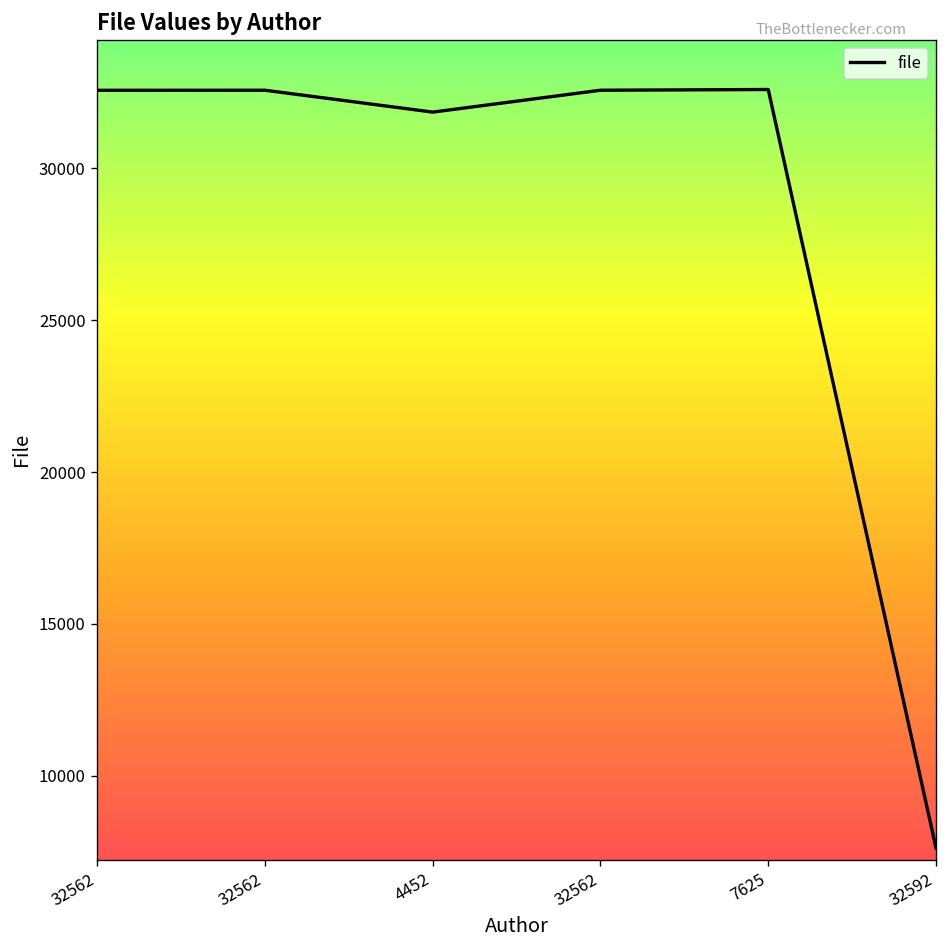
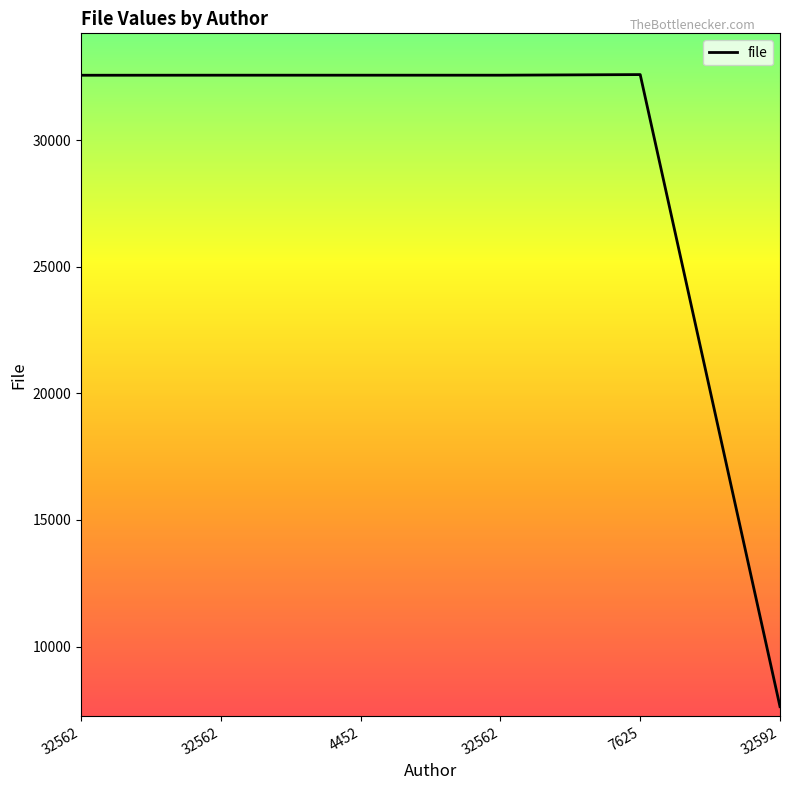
4452: 31800 -> 32600
